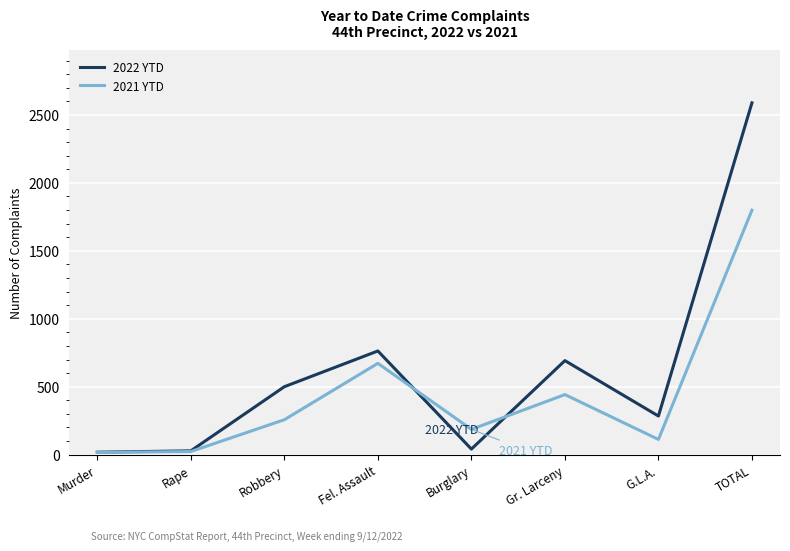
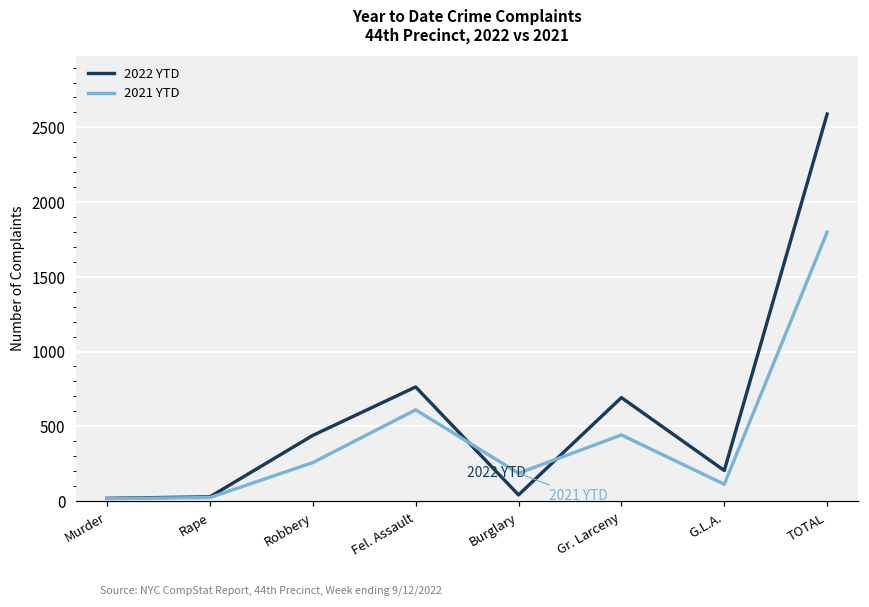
2022 YTD, Robbery: 500 -> 440
2021 YTD, Fel. Assault: 670 -> 610
2022 YTD, G.L.A.: 280 -> 200
